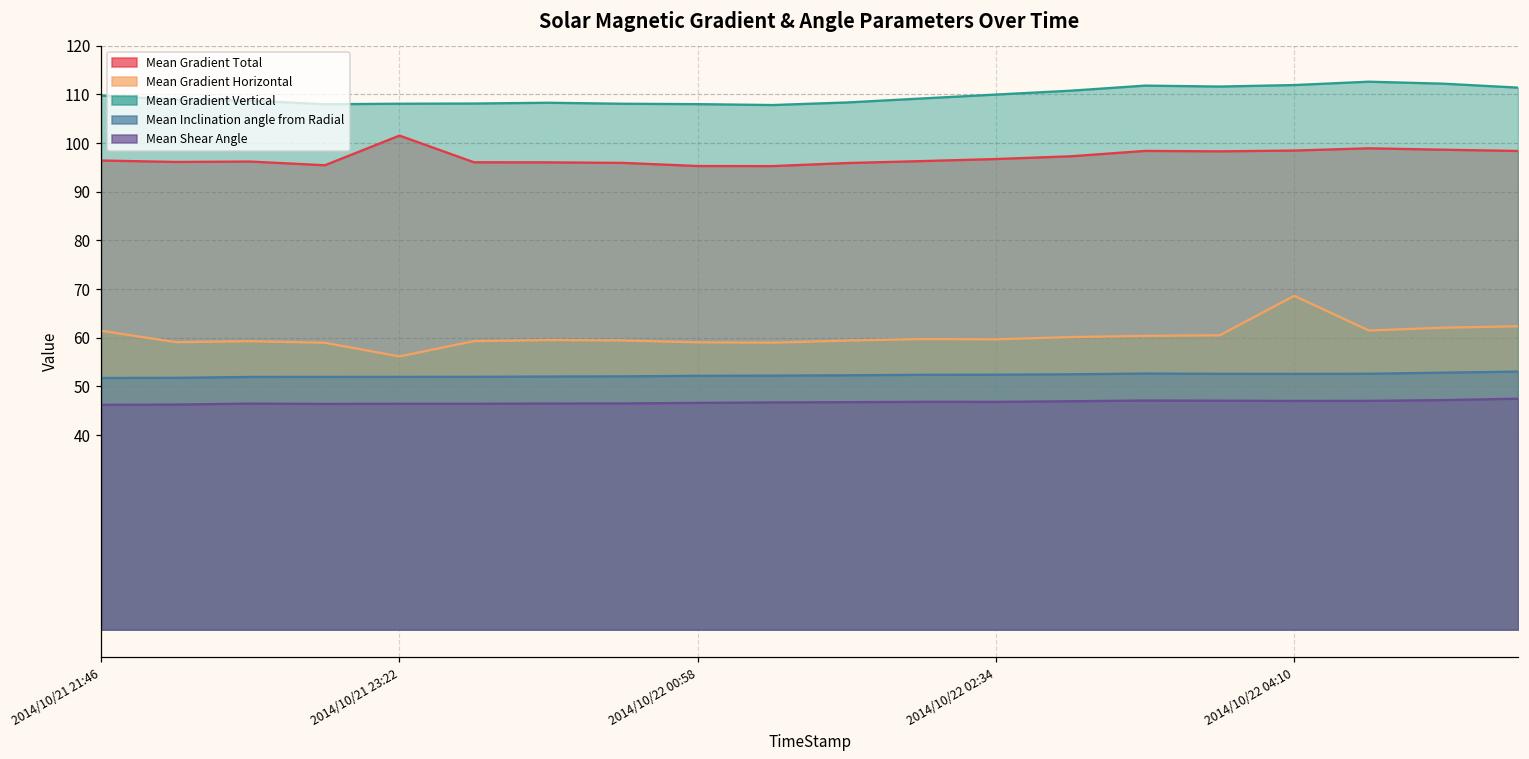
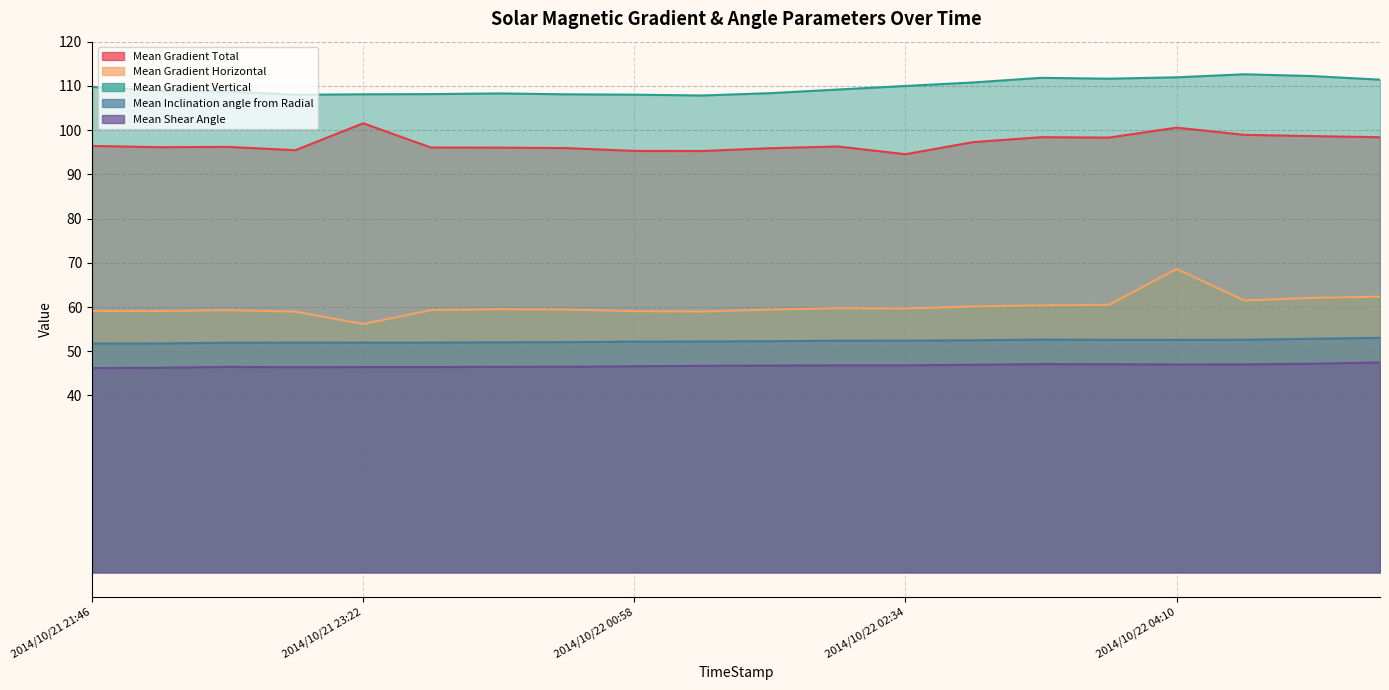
Mean Gradient Horizontal, 2014/10/21 21:46: 61 -> 59
Mean Gradient Total, 2014/10/22 02:34: 97 -> 95
Mean Gradient Total, 2014/10/22 04:10: 98 -> 101
